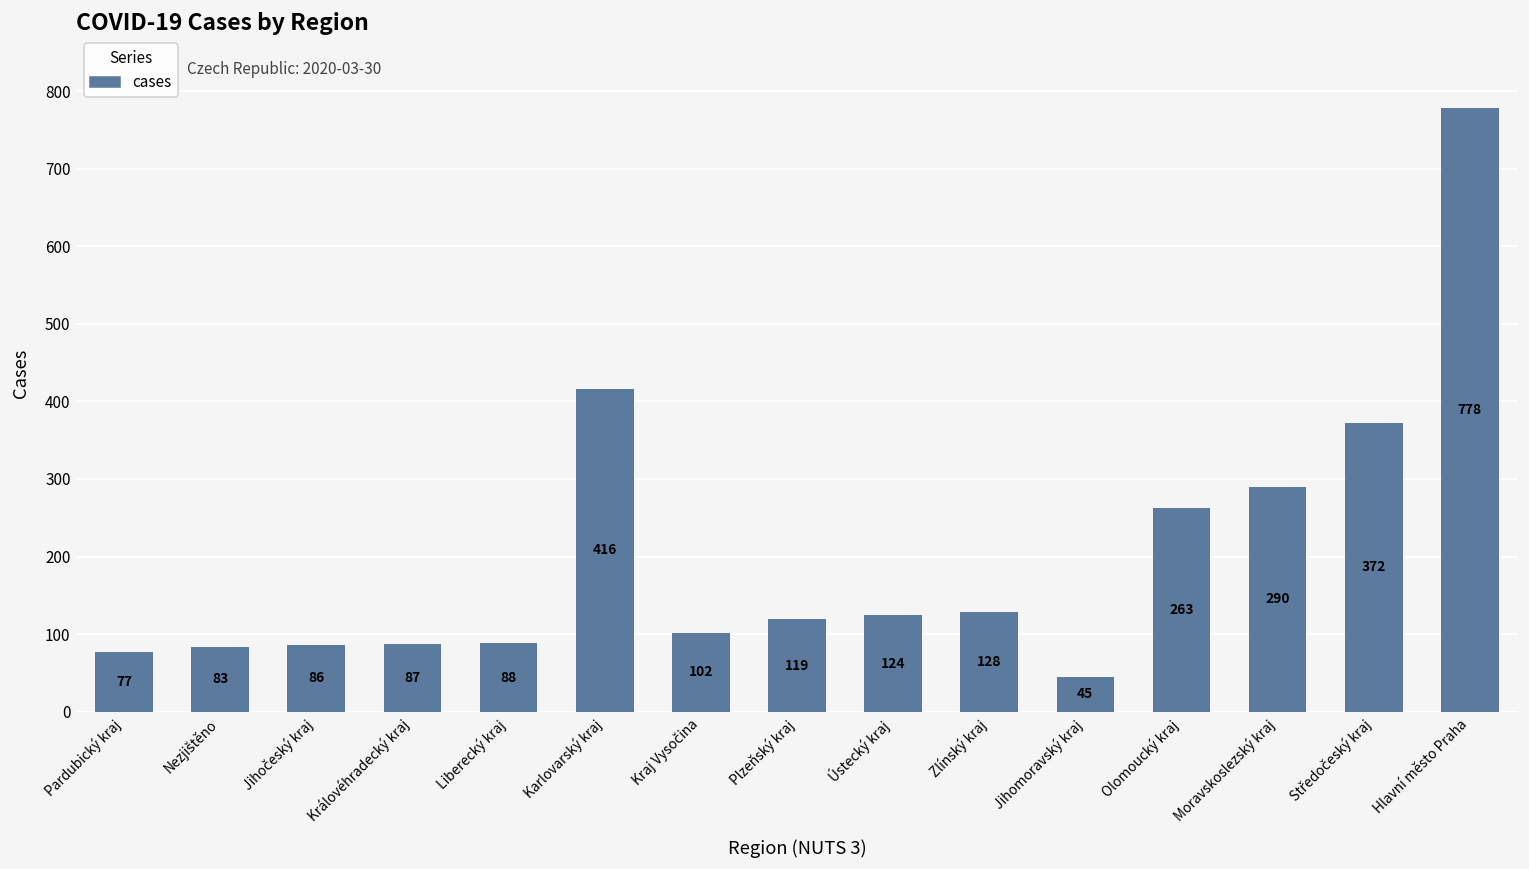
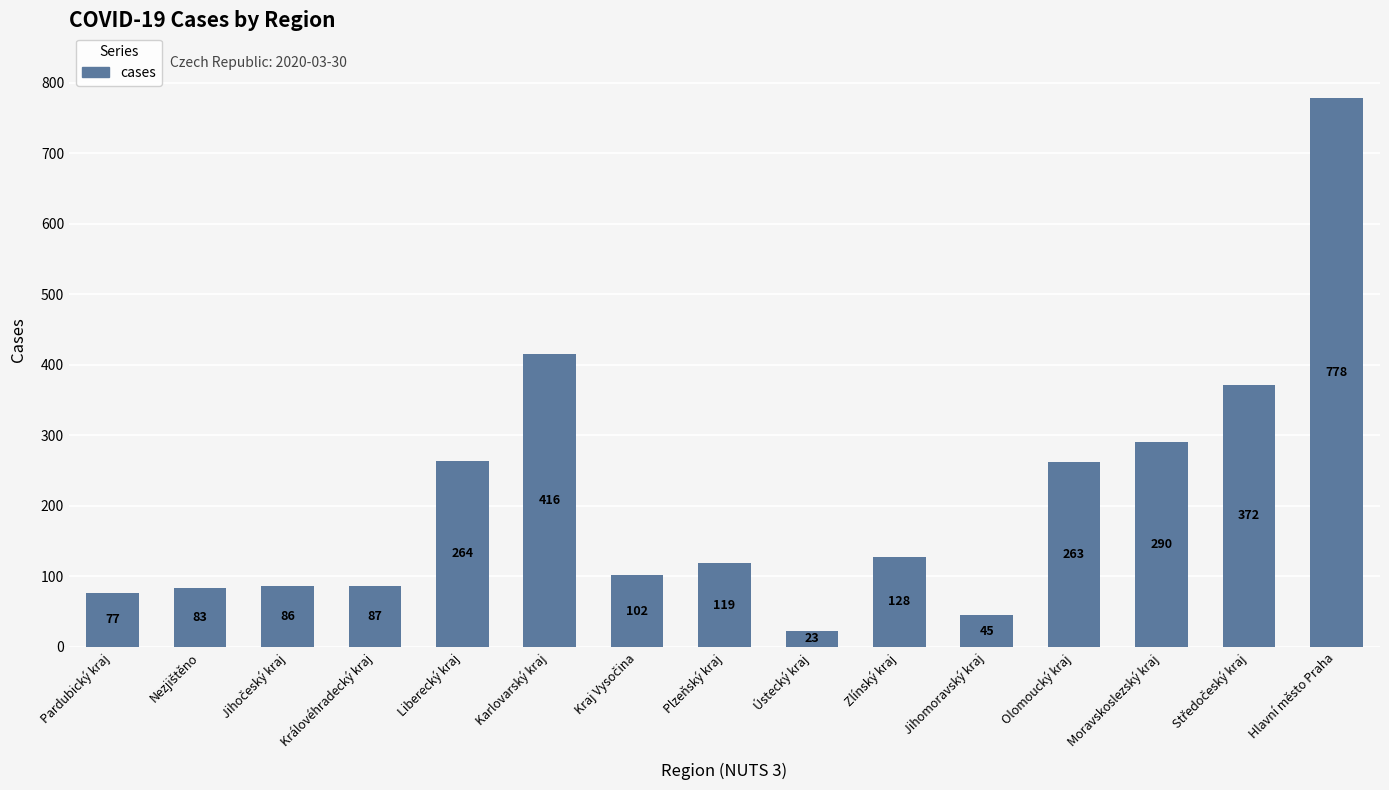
Liberecký kraj: 88 -> 264
Ústecký kraj: 124 -> 23
